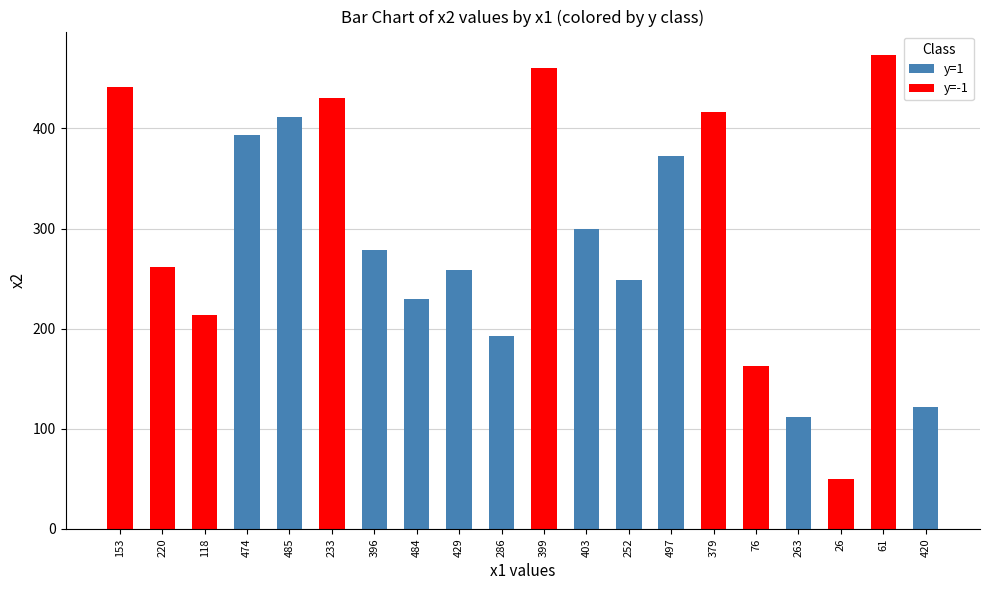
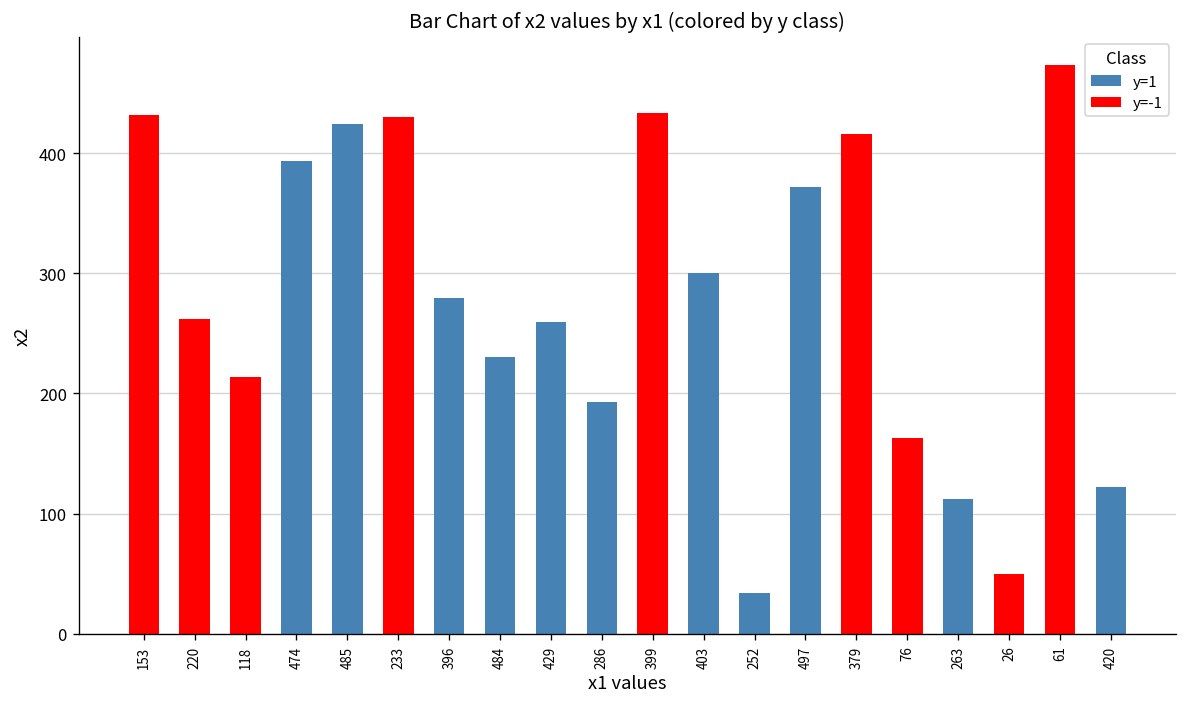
153: 441 -> 432
485: 411 -> 424
399: 460 -> 433
252: 249 -> 34
